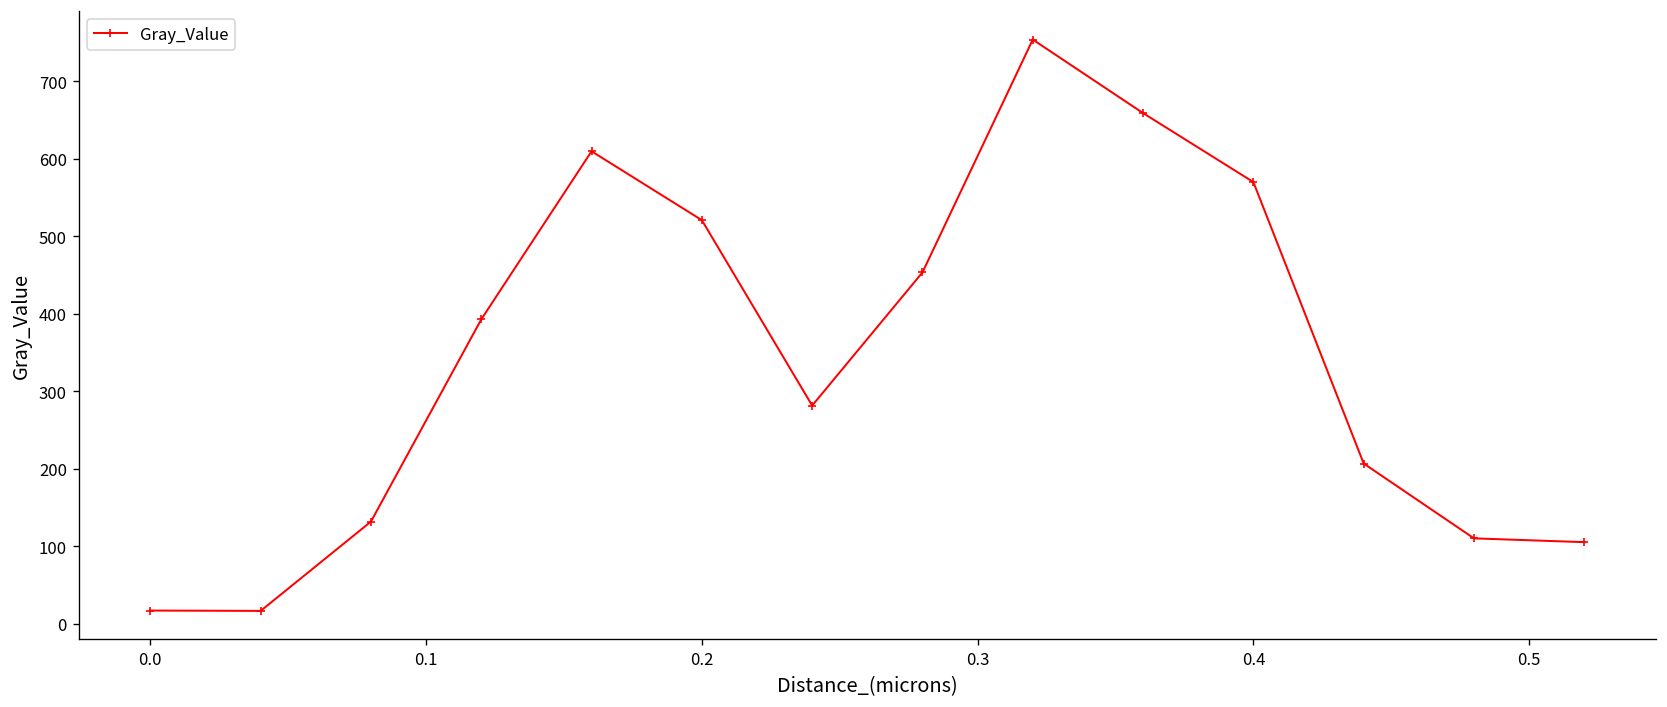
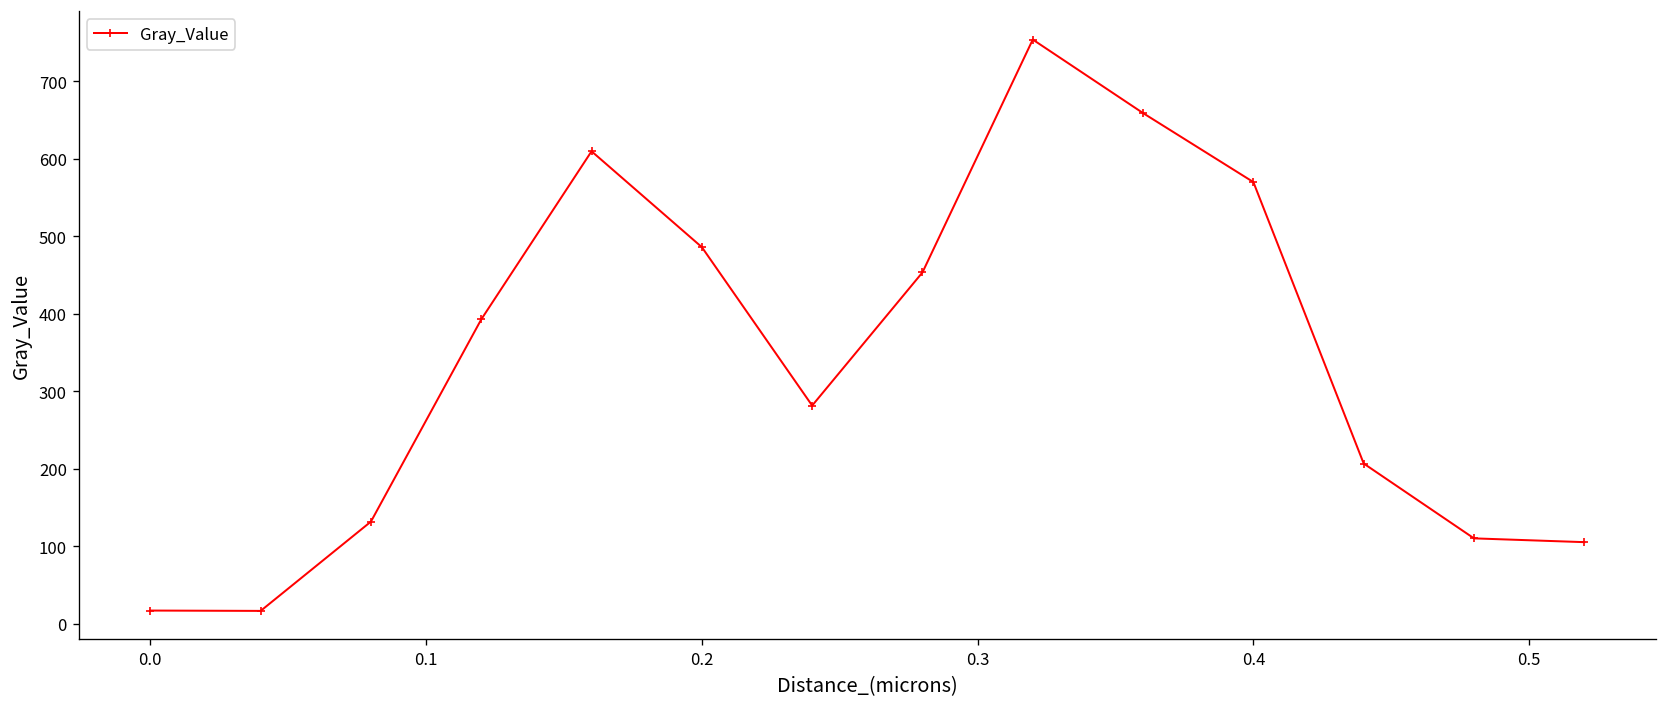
0.2: 520 -> 490
